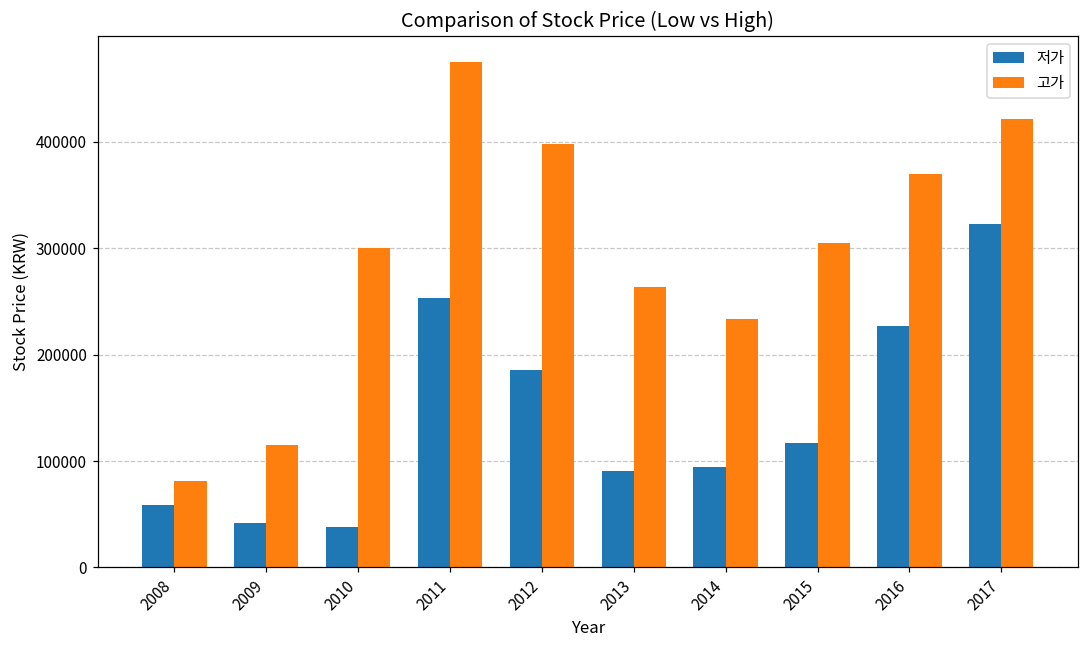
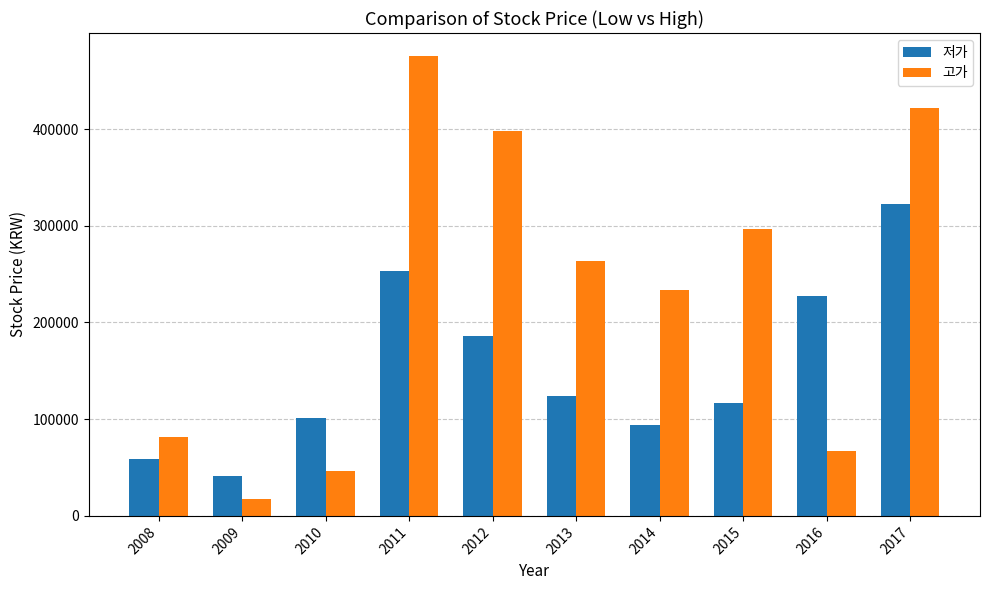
고가, 2009: 120000 -> 20000
저가, 2010: 40000 -> 100000
고가, 2010: 300000 -> 50000
저가, 2013: 90000 -> 120000
고가, 2015: 310000 -> 300000
고가, 2016: 370000 -> 70000
